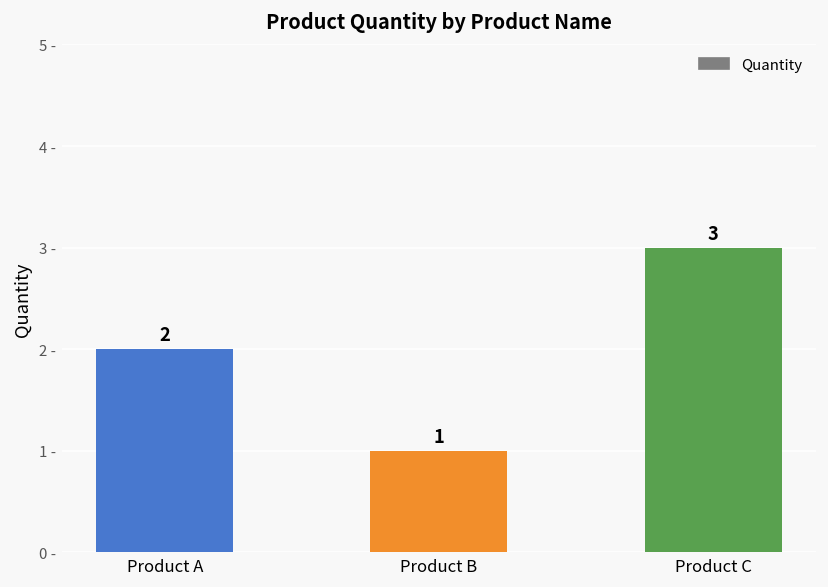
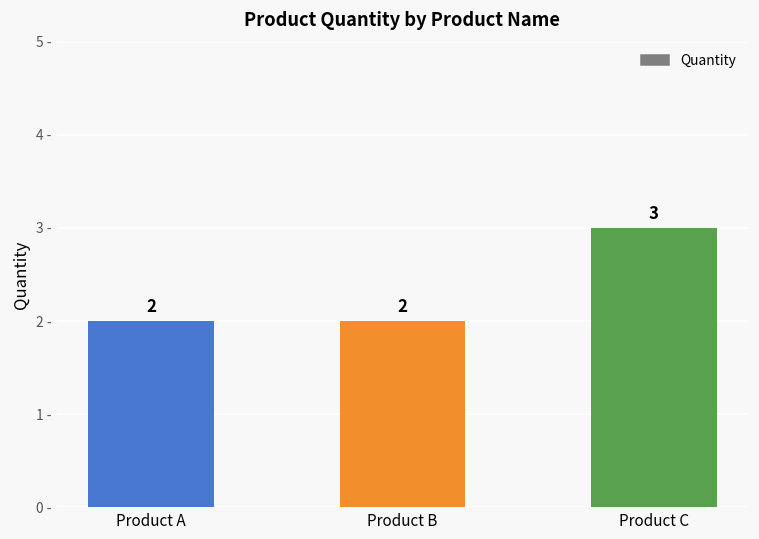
Product B: 1 -> 2
